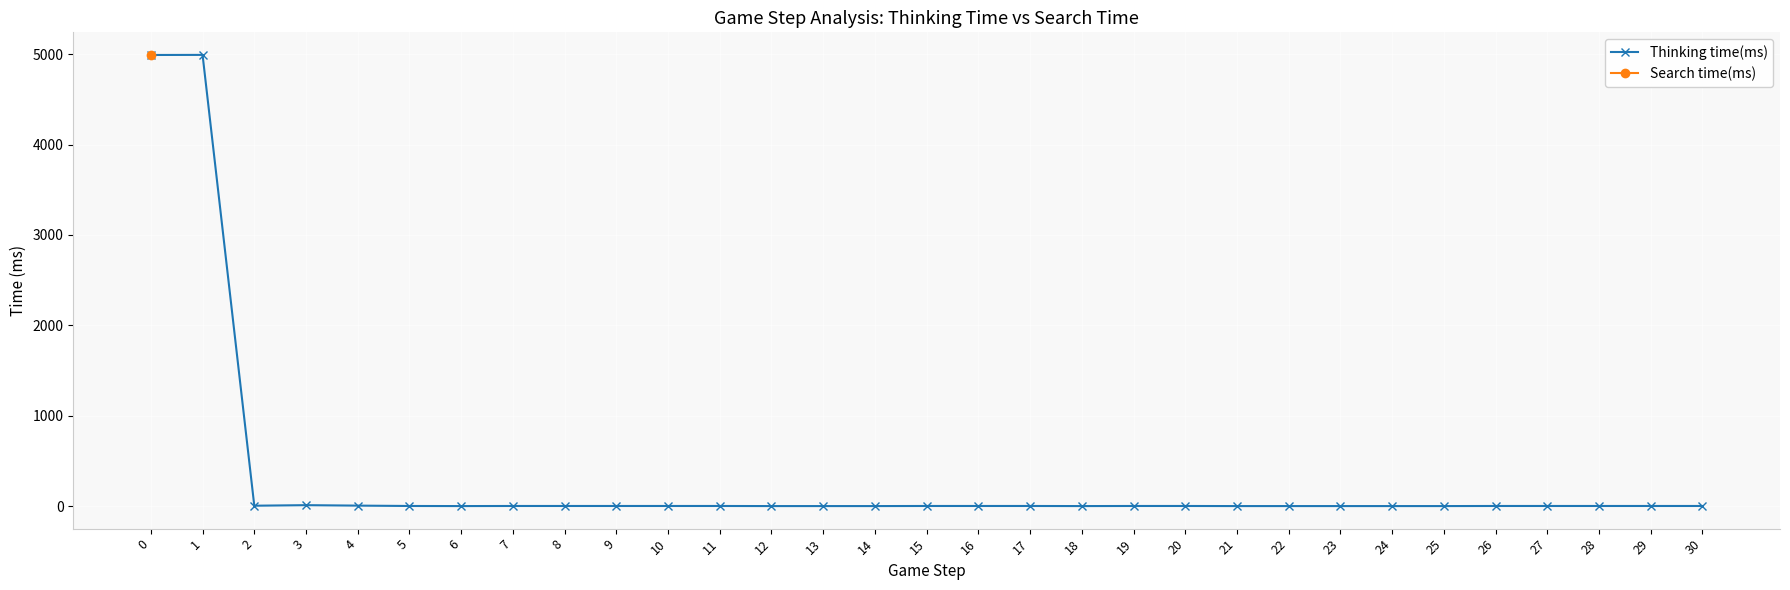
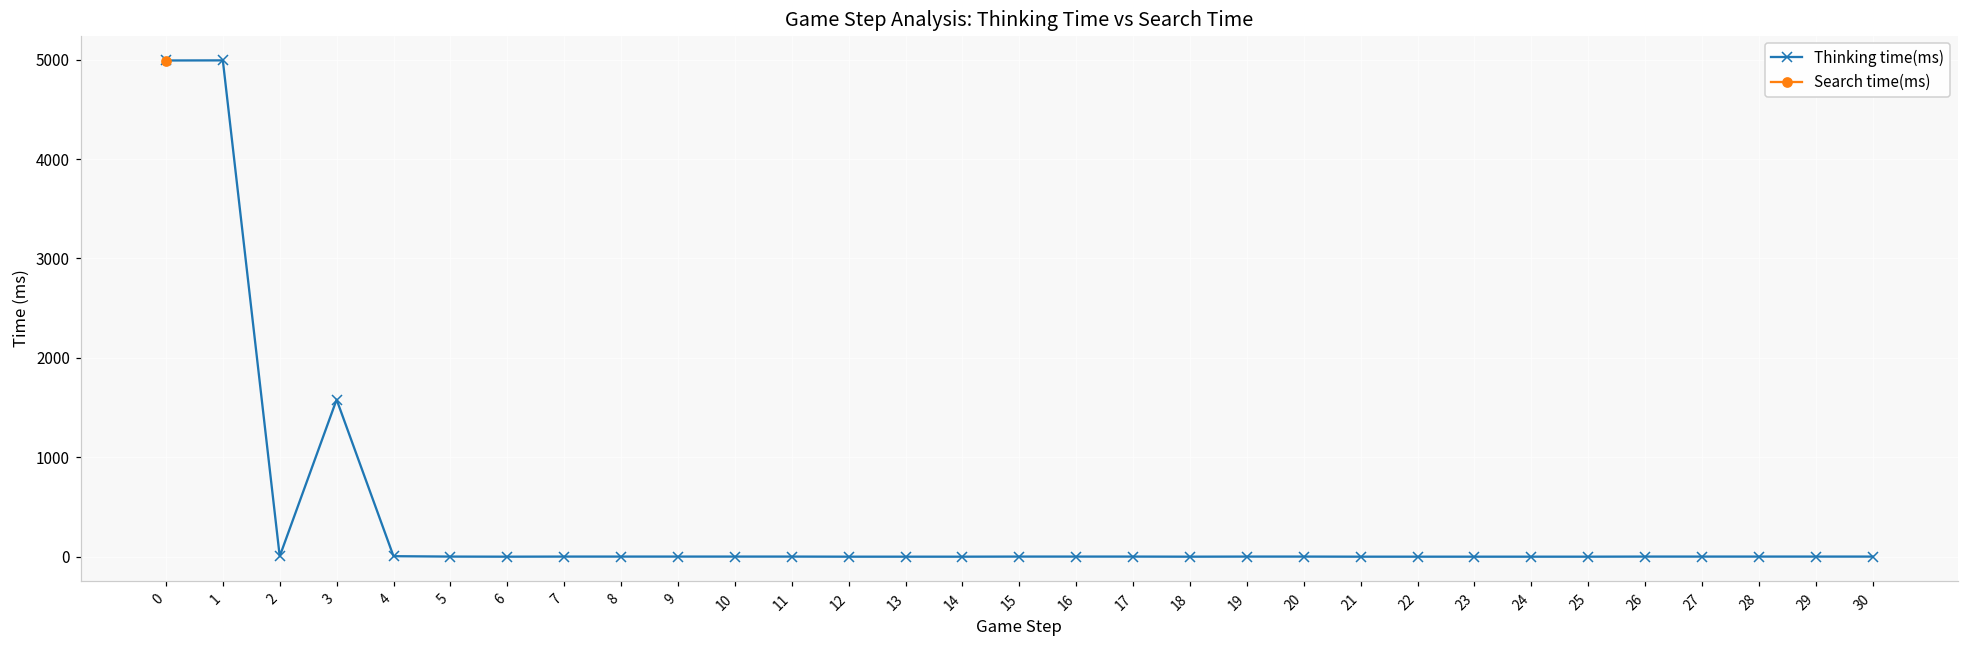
Thinking time(ms), 3: 0 -> 1600
